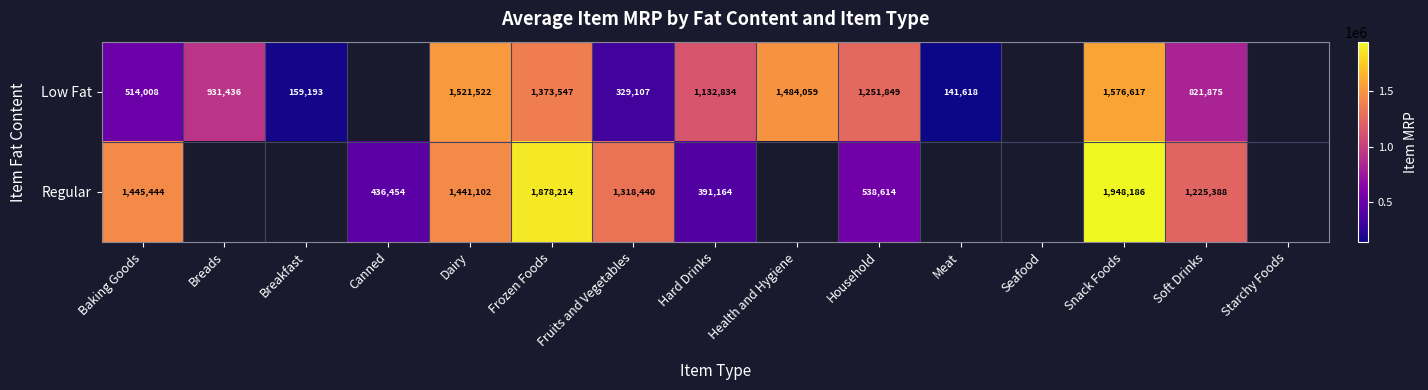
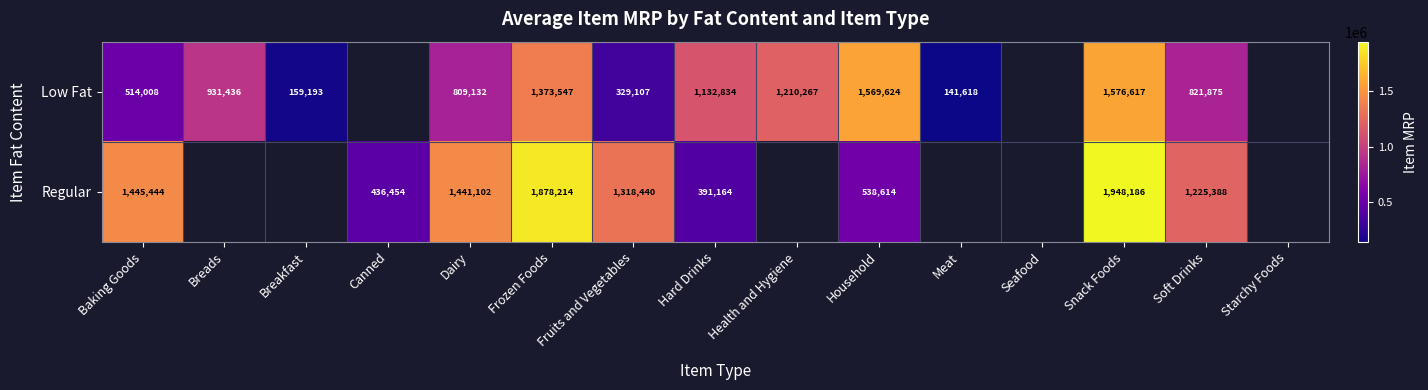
Low Fat, Dairy: 1,521,522 -> 809,132
Low Fat, Health and Hygiene: 1,484,059 -> 1,210,267
Low Fat, Household: 1,251,849 -> 1,569,624
